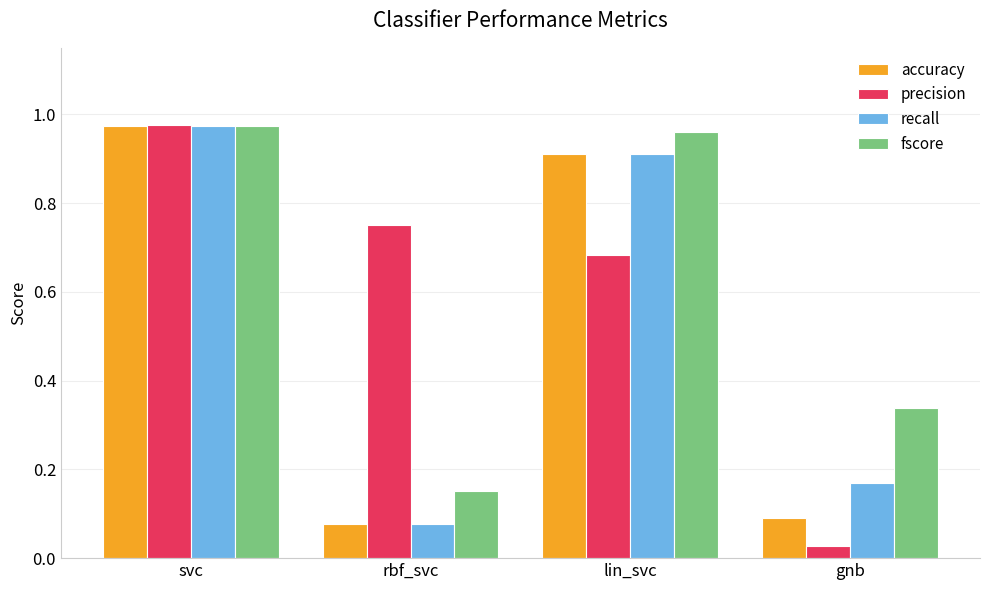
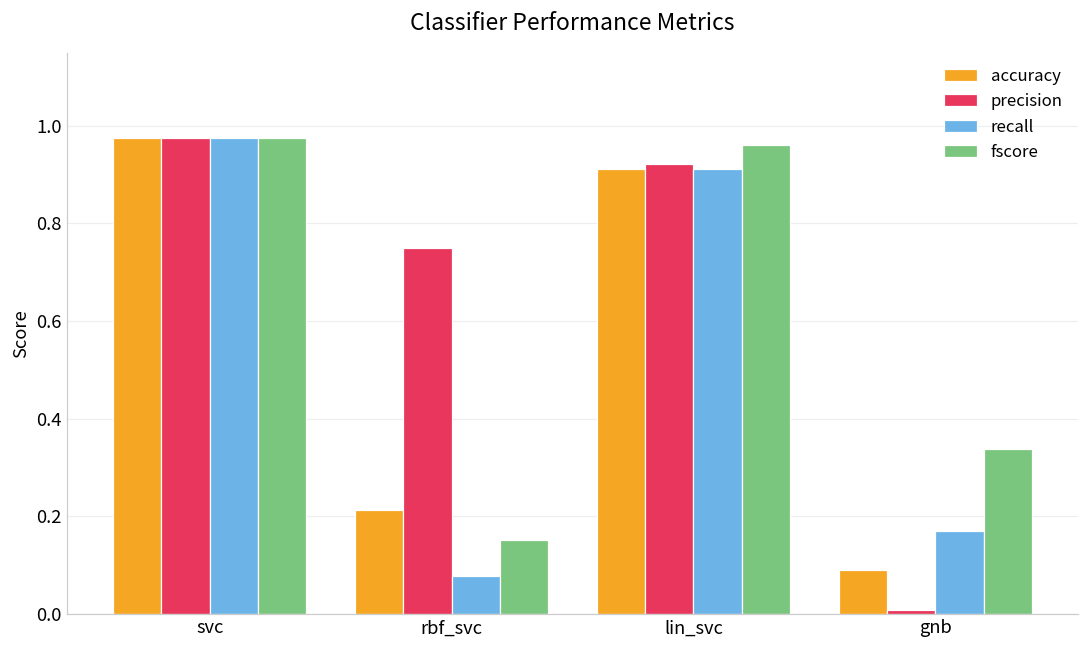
accuracy, rbf_svc: 0.08 -> 0.21
precision, lin_svc: 0.68 -> 0.92
precision, gnb: 0.03 -> 0.01
